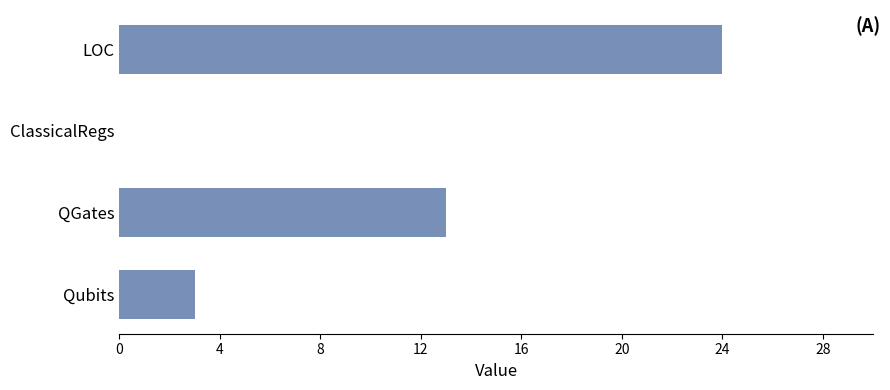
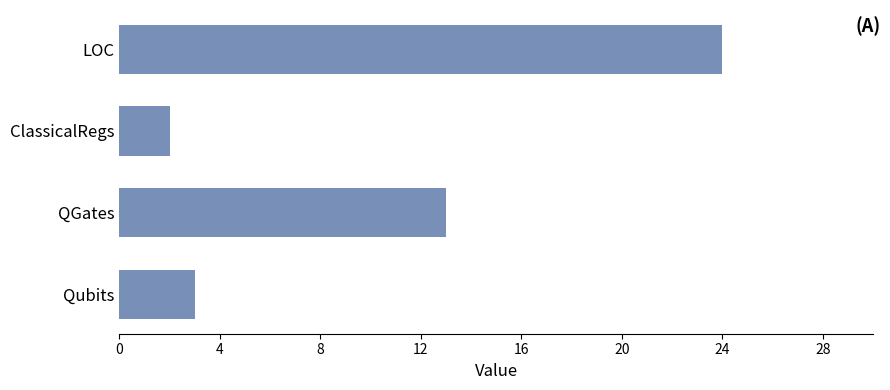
ClassicalRegs: 0 -> 2
